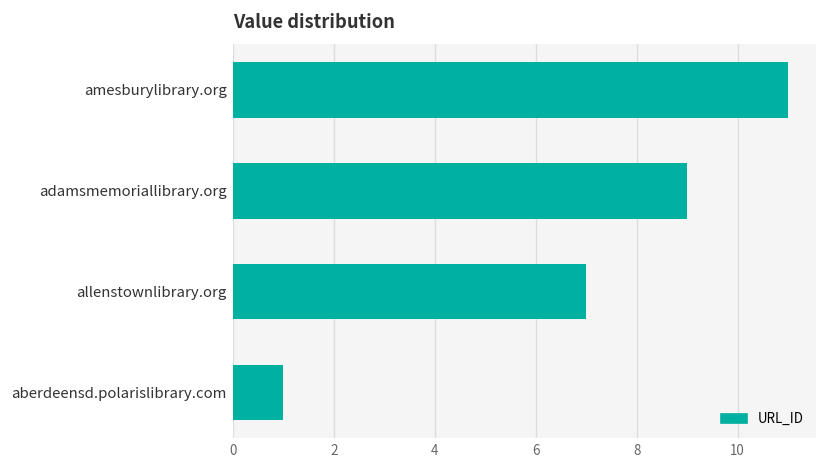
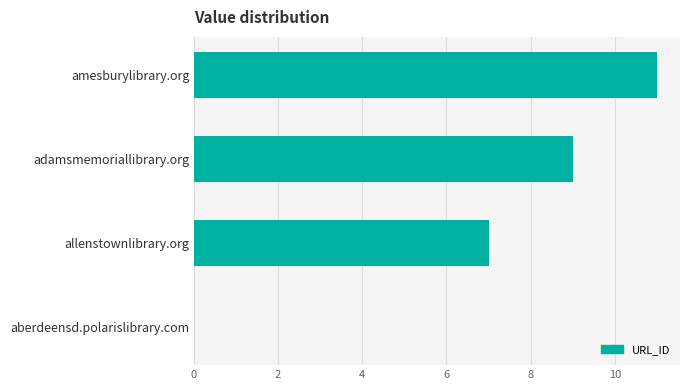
aberdeensd.polarislibrary.com: 1 -> 0
